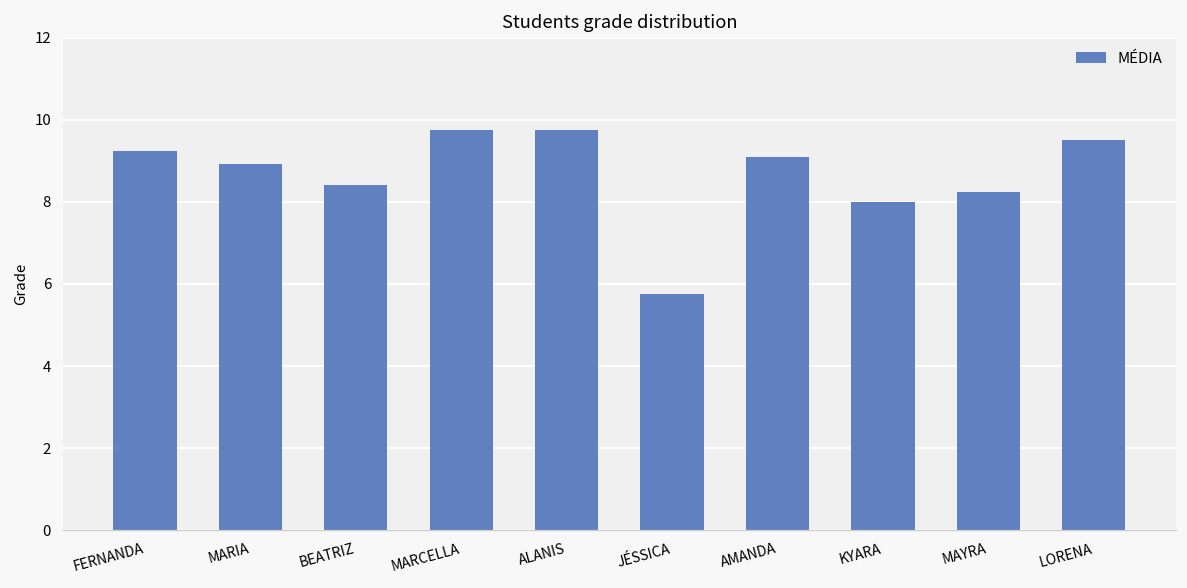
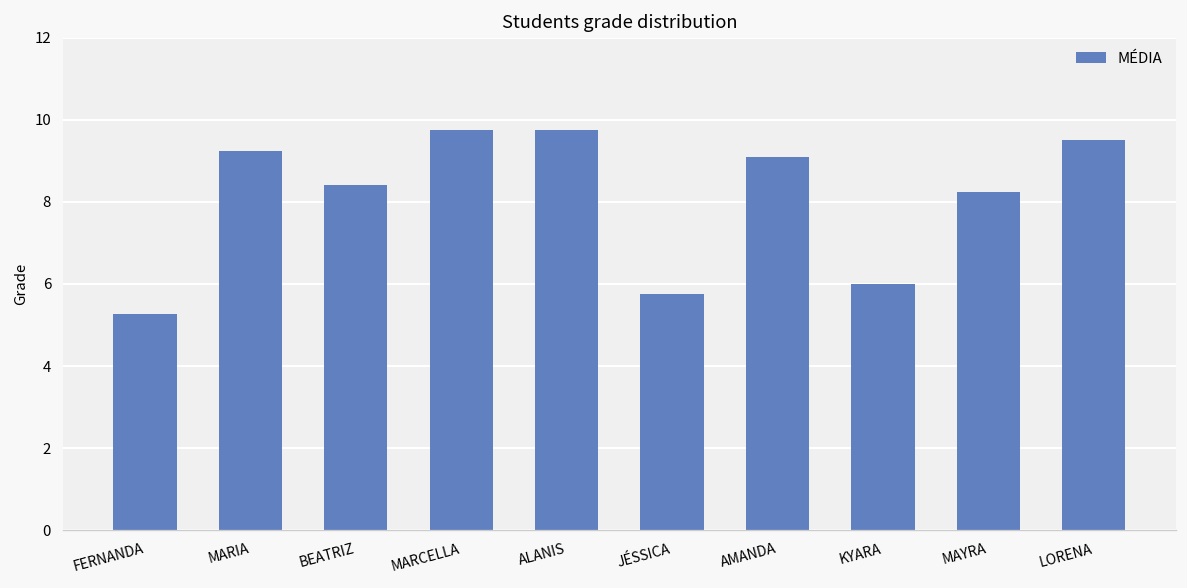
FERNANDA: 9.3 -> 5.3
MARIA: 8.9 -> 9.3
KYARA: 8 -> 6
